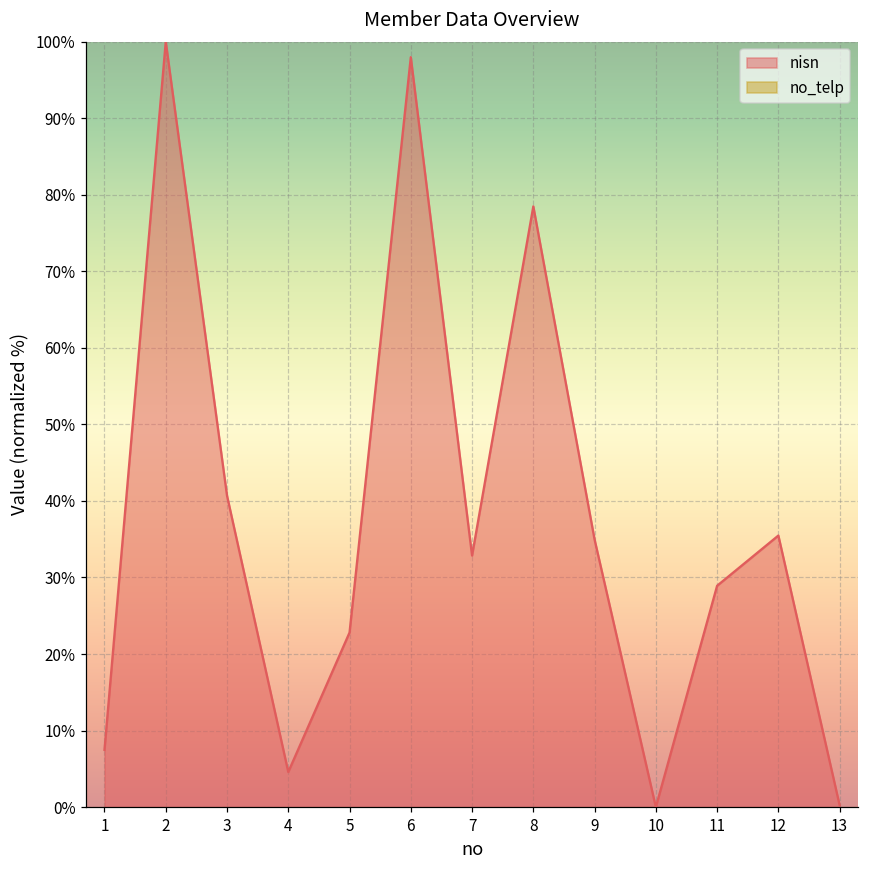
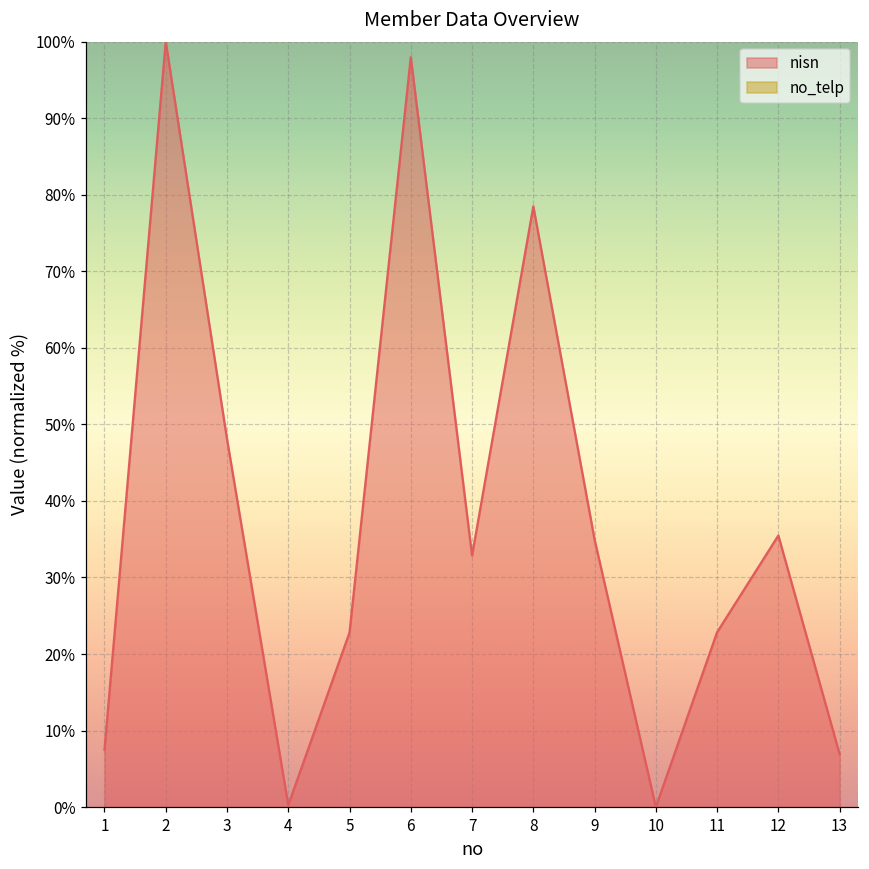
3: 41% -> 48%
4: 5% -> 0%
11: 29% -> 23%
13: 0% -> 7%
